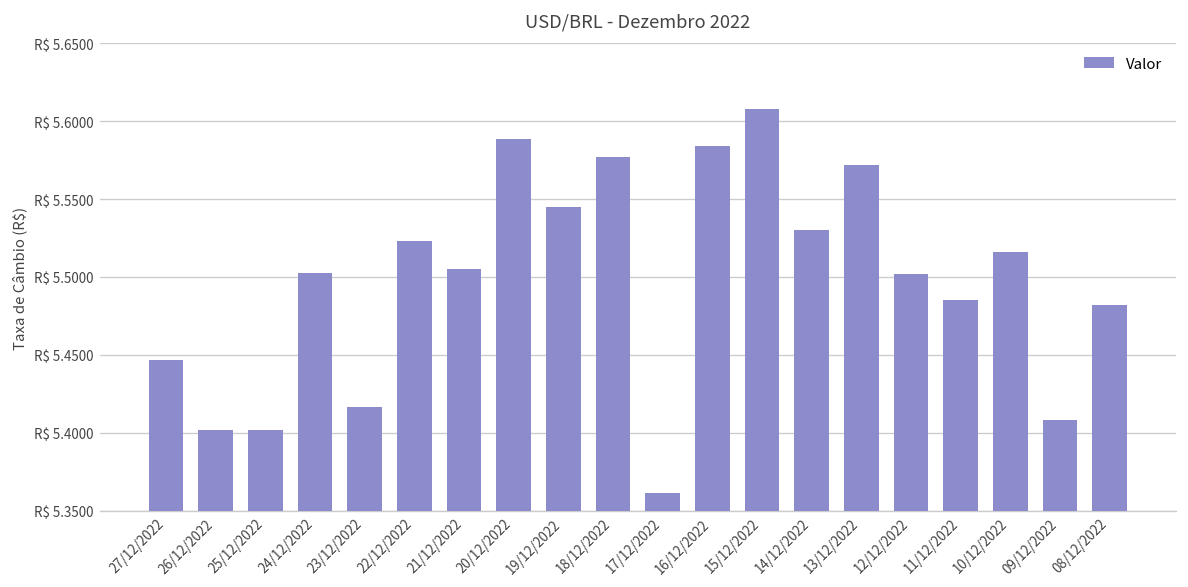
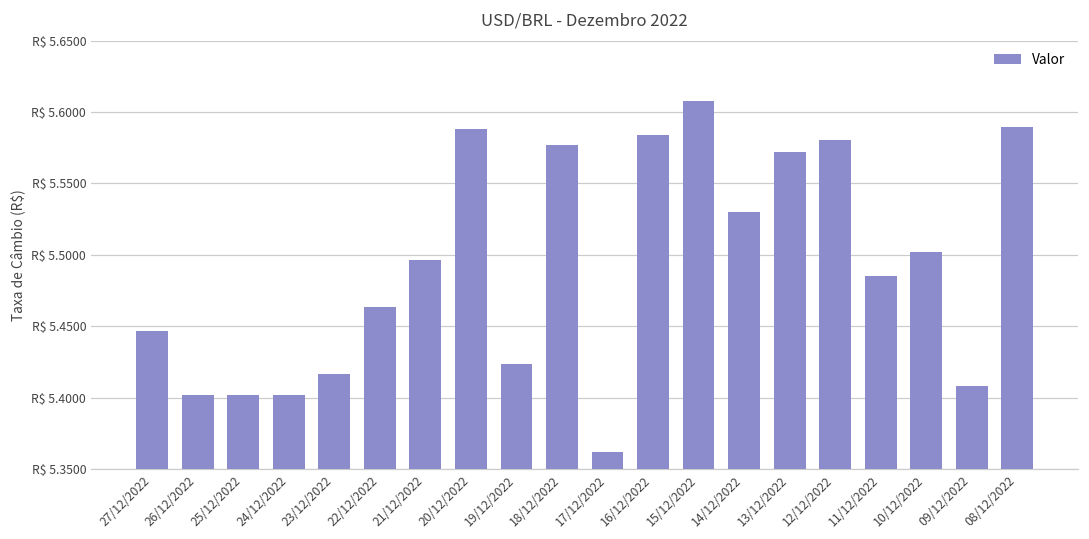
24/12/2022: R$ 5.503 -> R$ 5.402
22/12/2022: R$ 5.523 -> R$ 5.463
21/12/2022: R$ 5.505 -> R$ 5.496
19/12/2022: R$ 5.545 -> R$ 5.424
12/12/2022: R$ 5.502 -> R$ 5.581
10/12/2022: R$ 5.516 -> R$ 5.502
08/12/2022: R$ 5.482 -> R$ 5.589
